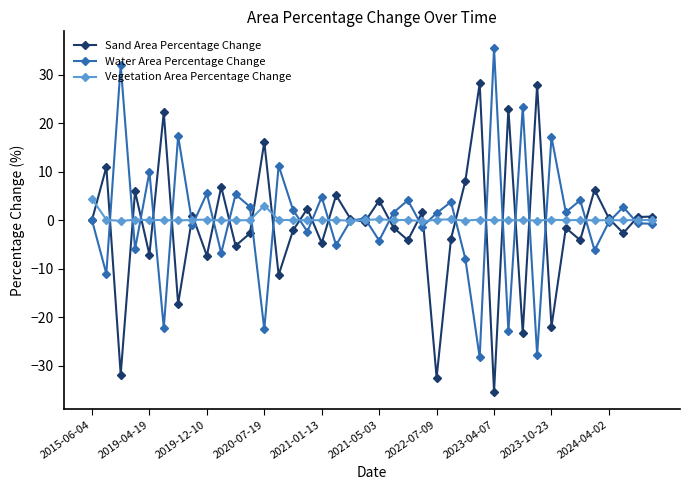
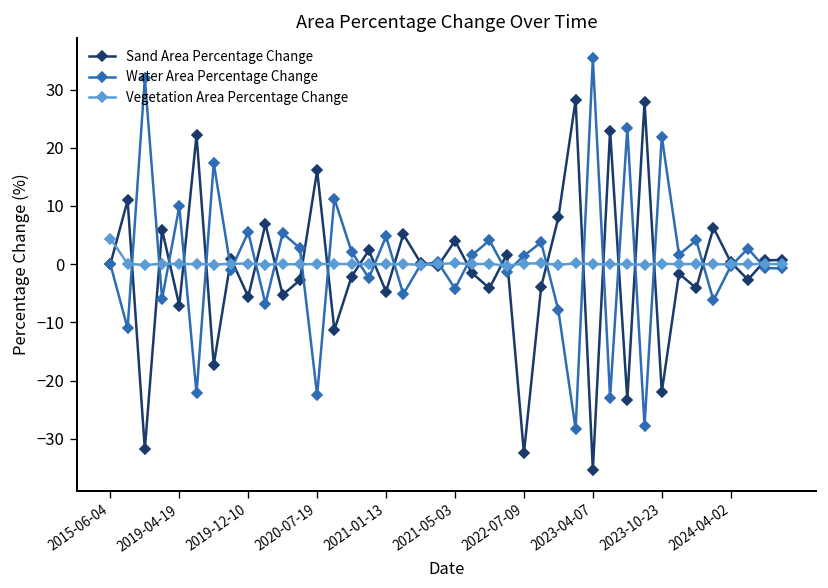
Sand Area Percentage Change, 2019-12-10: -7 -> -6
Vegetation Area Percentage Change, 2020-07-19: 3 -> 0
Water Area Percentage Change, 2023-10-23: 17 -> 22
